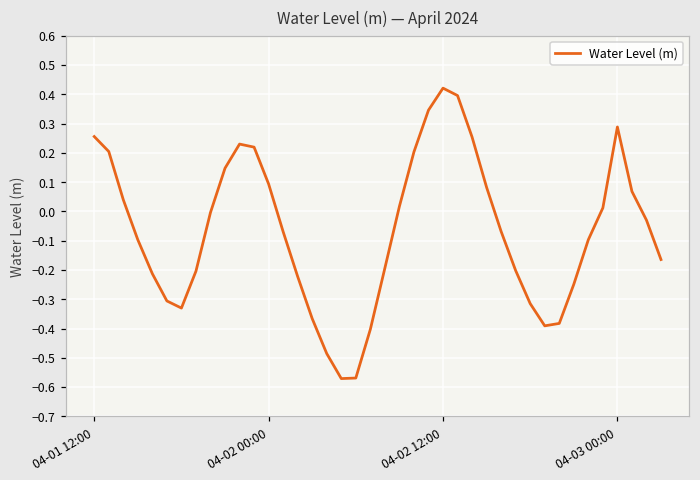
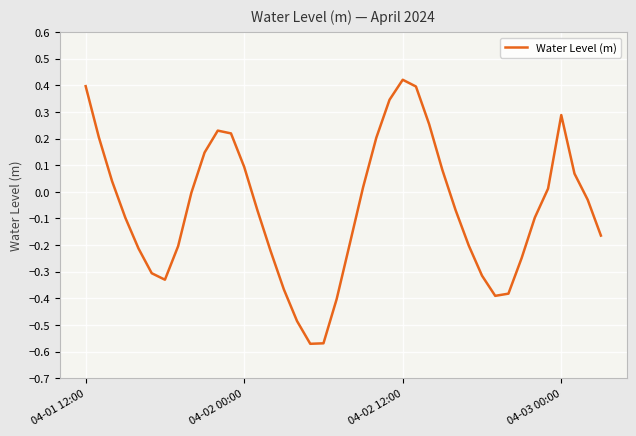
04-01 12:00: 0.26 -> 0.40
